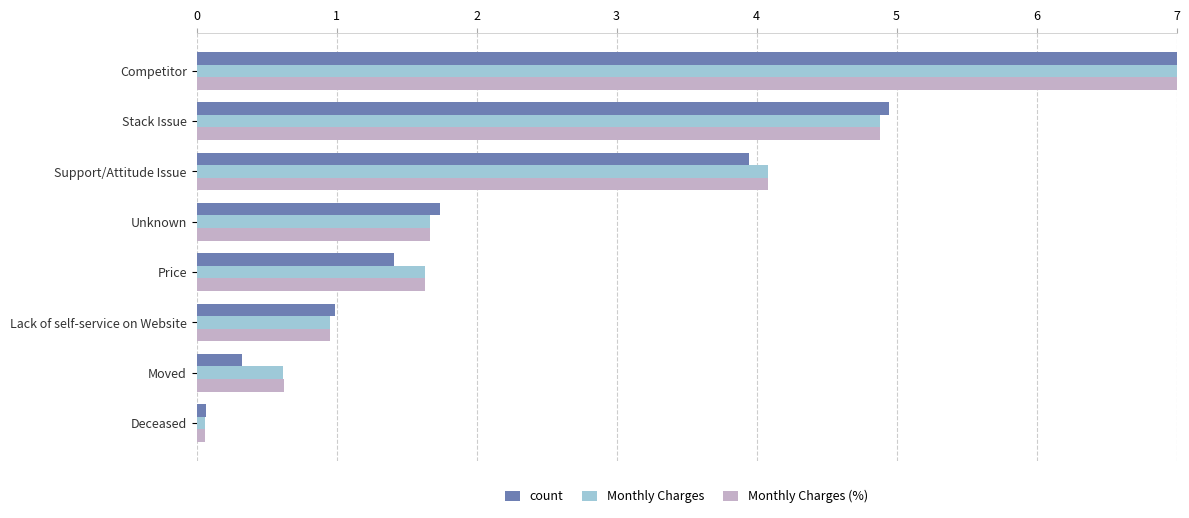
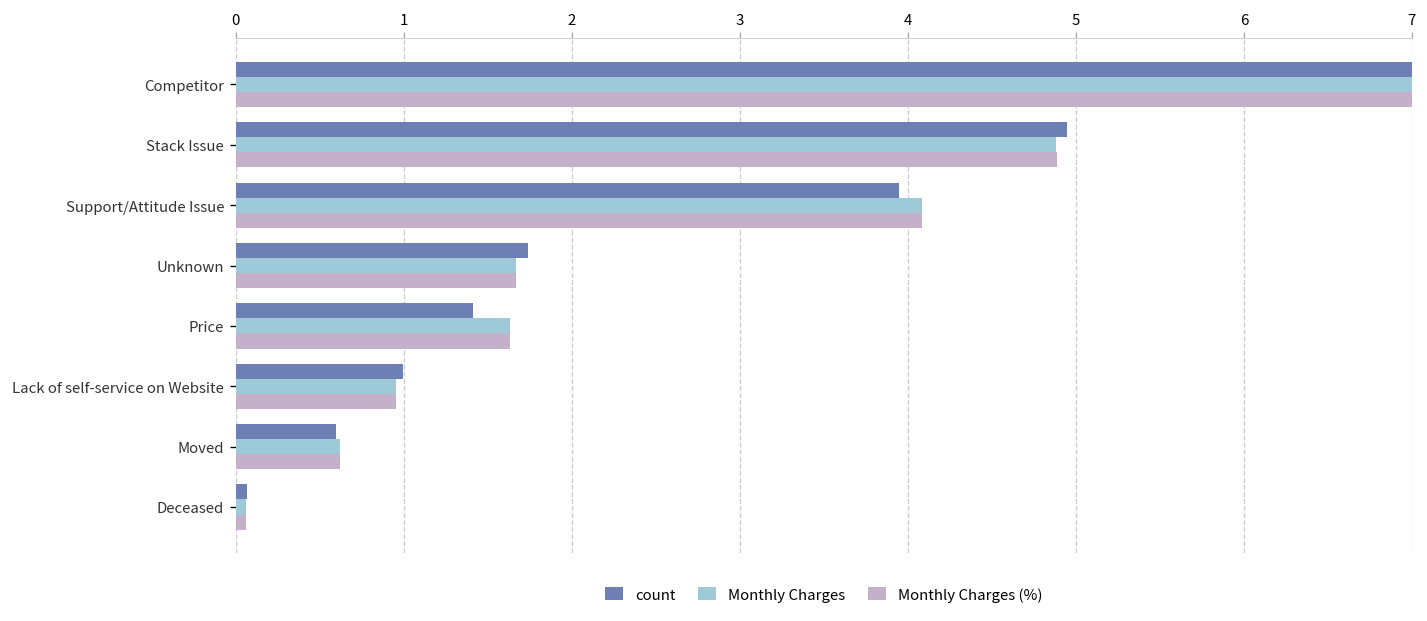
count, Moved: 0.33 -> 0.60
